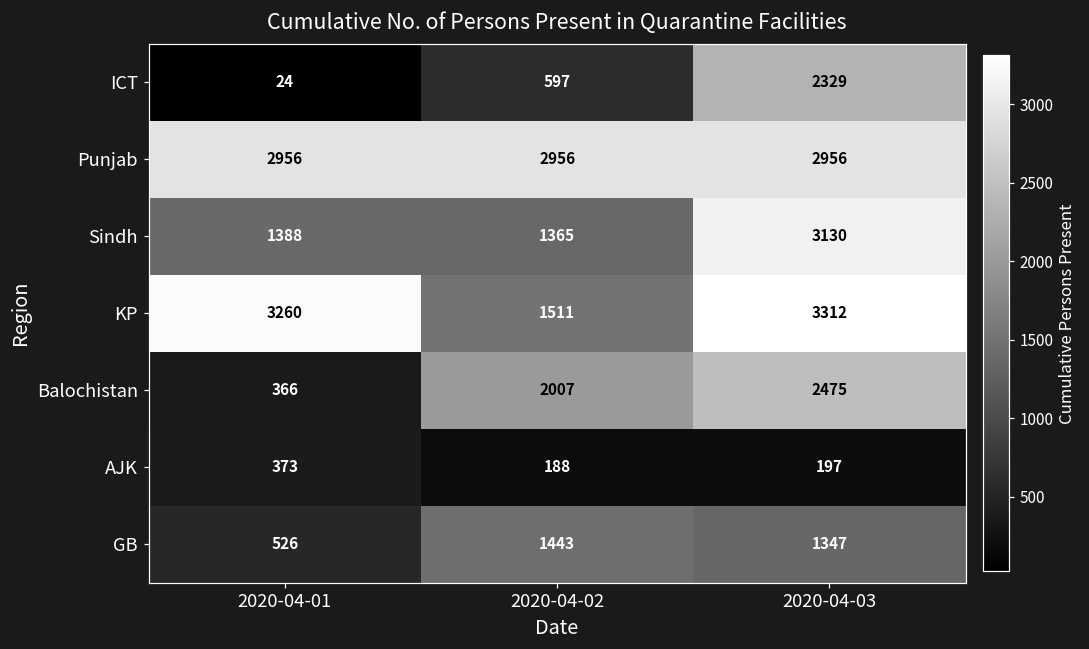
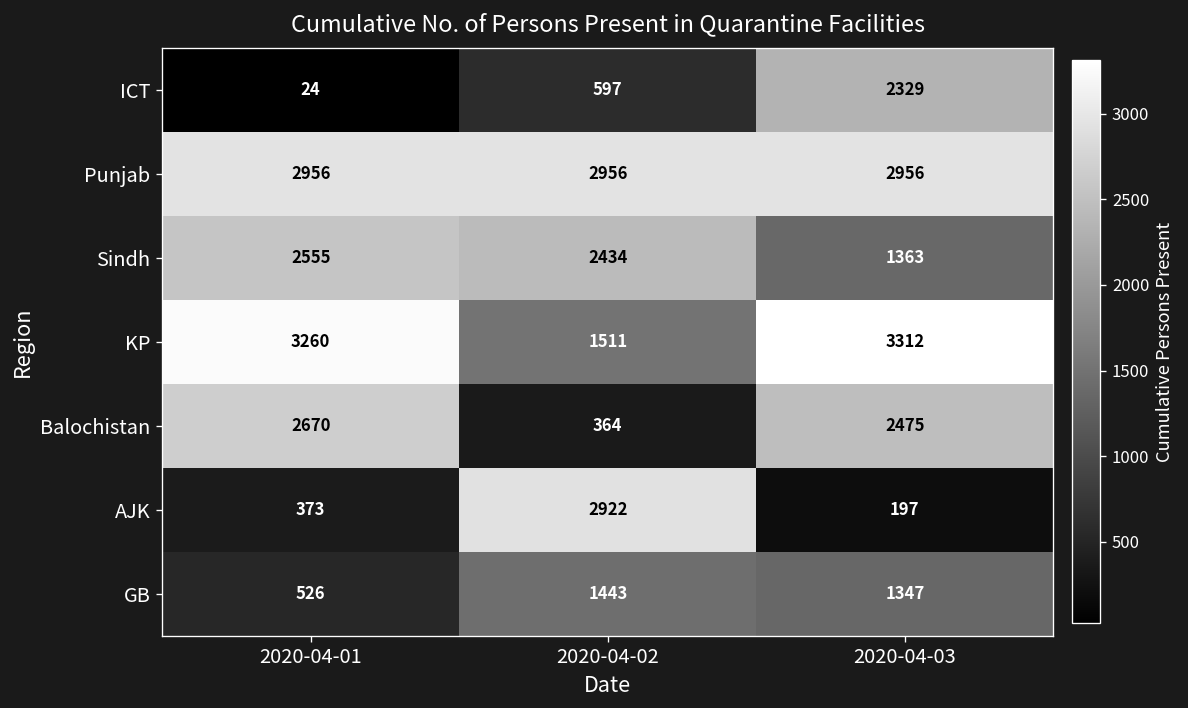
Sindh, 2020-04-01: 1388 -> 2555
Sindh, 2020-04-02: 1365 -> 2434
Sindh, 2020-04-03: 3130 -> 1363
Balochistan, 2020-04-01: 366 -> 2670
Balochistan, 2020-04-02: 2007 -> 364
AJK, 2020-04-02: 188 -> 2922
